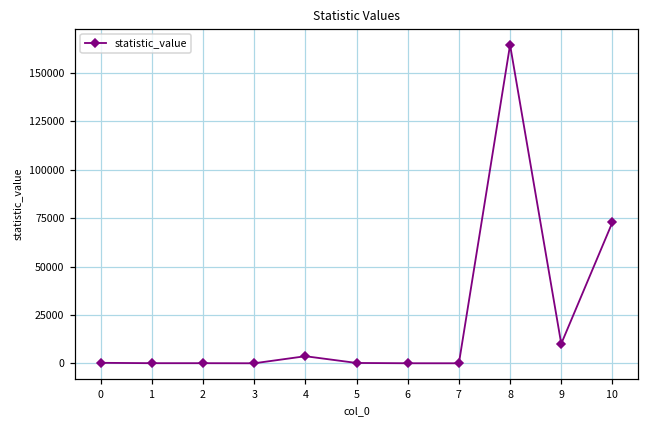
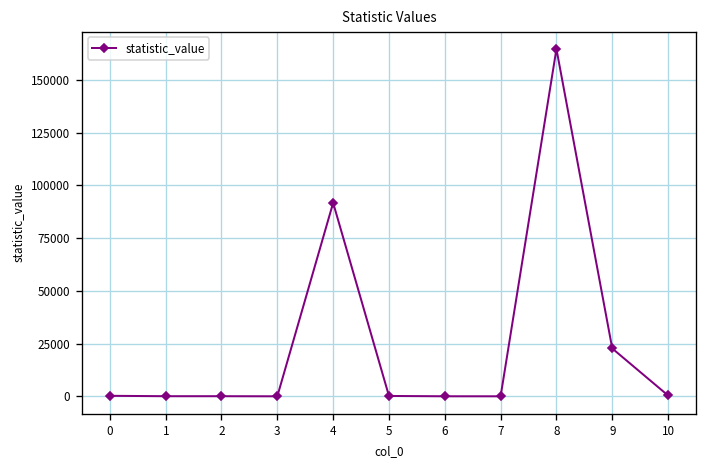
4: 4000 -> 92000
9: 10000 -> 23000
10: 73000 -> 0
